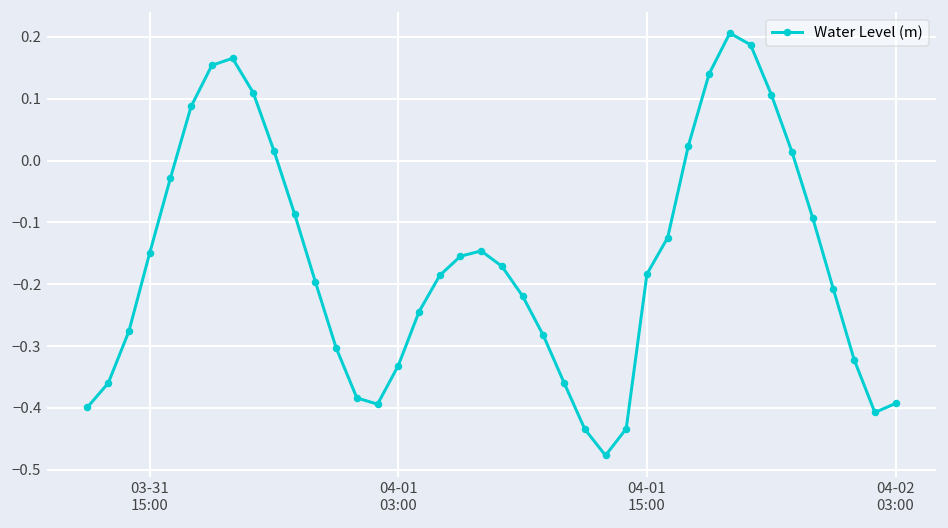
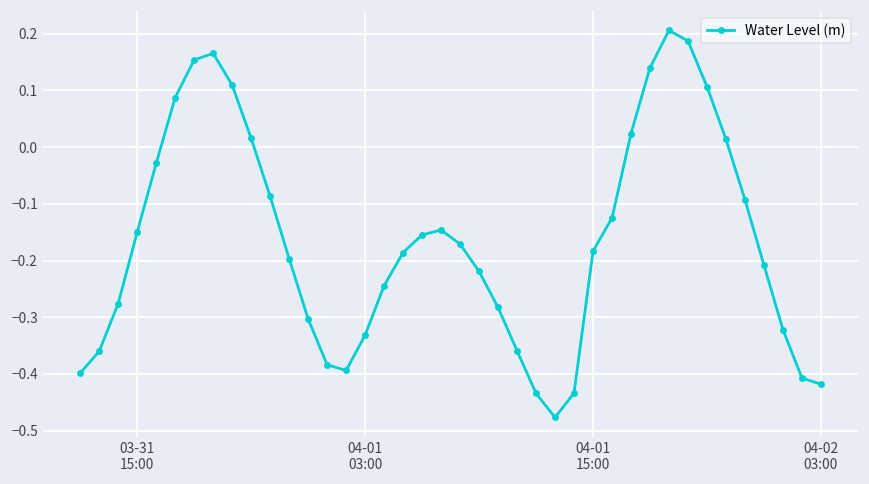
04-02 03:00: -0.39 -> -0.42
